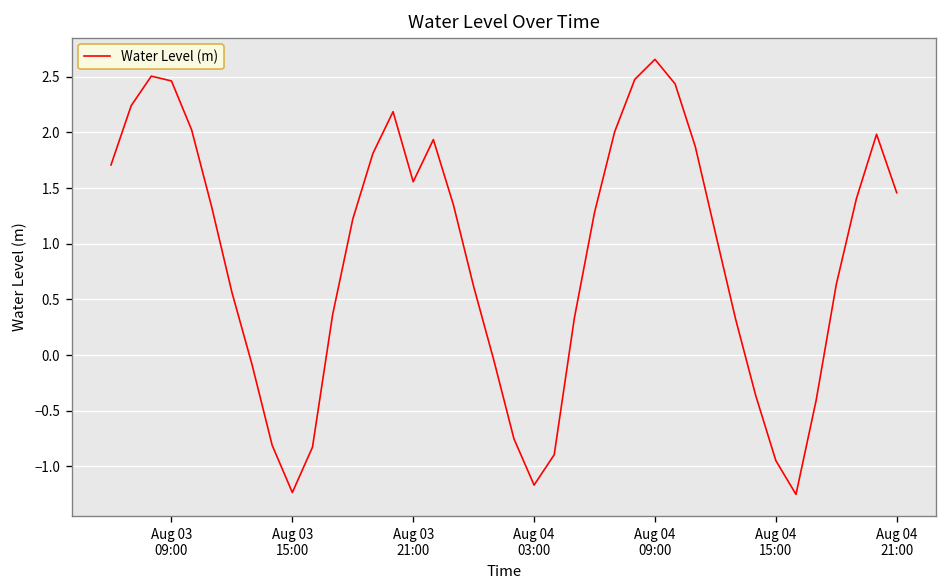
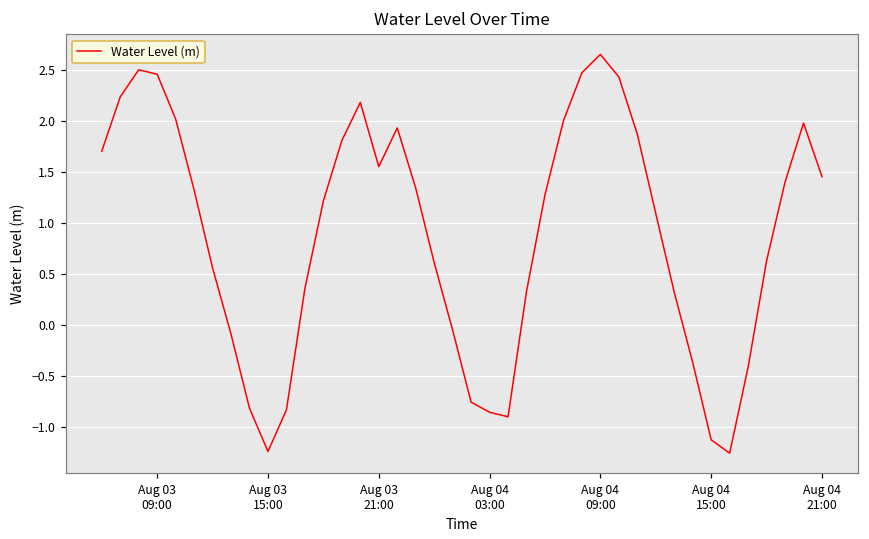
Aug 04 03:00: -1.2 -> -0.9
Aug 04 15:00: -0.9 -> -1.1
